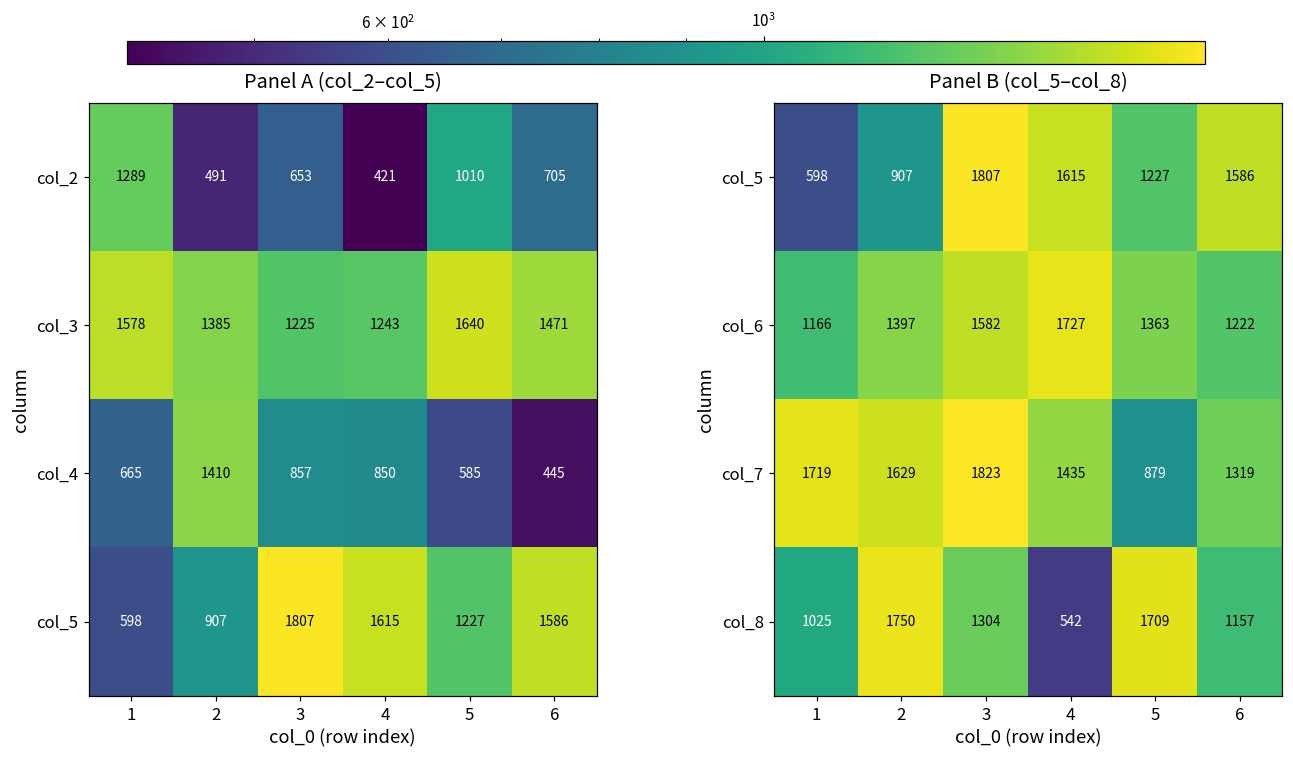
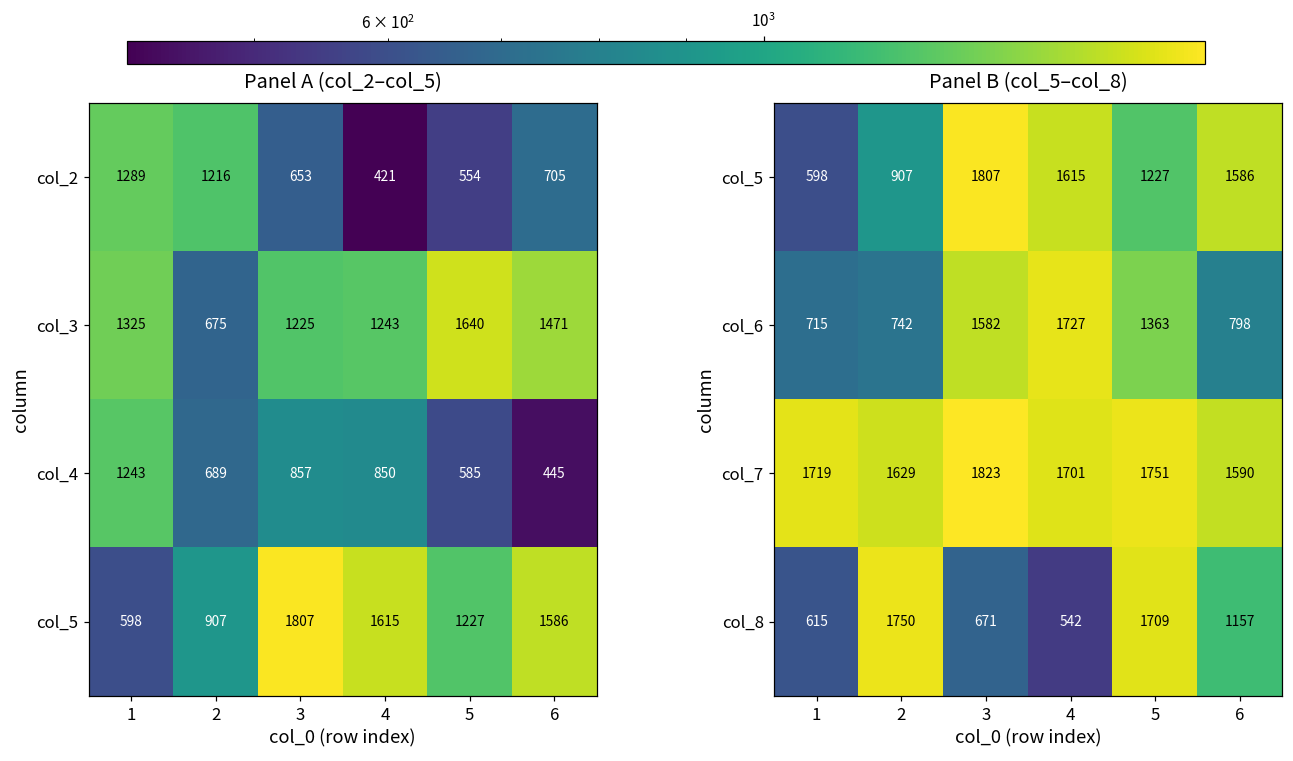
Panel A (col_2–col_5), col_2, 2: 491 -> 1216
Panel A (col_2–col_5), col_2, 5: 1010 -> 554
Panel A (col_2–col_5), col_3, 1: 1578 -> 1325
Panel A (col_2–col_5), col_3, 2: 1385 -> 675
Panel A (col_2–col_5), col_4, 1: 665 -> 1243
Panel A (col_2–col_5), col_4, 2: 1410 -> 689
Panel B (col_5–col_8), col_6, 1: 1166 -> 715
Panel B (col_5–col_8), col_6, 2: 1397 -> 742
Panel B (col_5–col_8), col_6, 6: 1222 -> 798
Panel B (col_5–col_8), col_7, 4: 1435 -> 1701
Panel B (col_5–col_8), col_7, 5: 879 -> 1751
Panel B (col_5–col_8), col_7, 6: 1319 -> 1590
Panel B (col_5–col_8), col_8, 1: 1025 -> 615
Panel B (col_5–col_8), col_8, 3: 1304 -> 671
